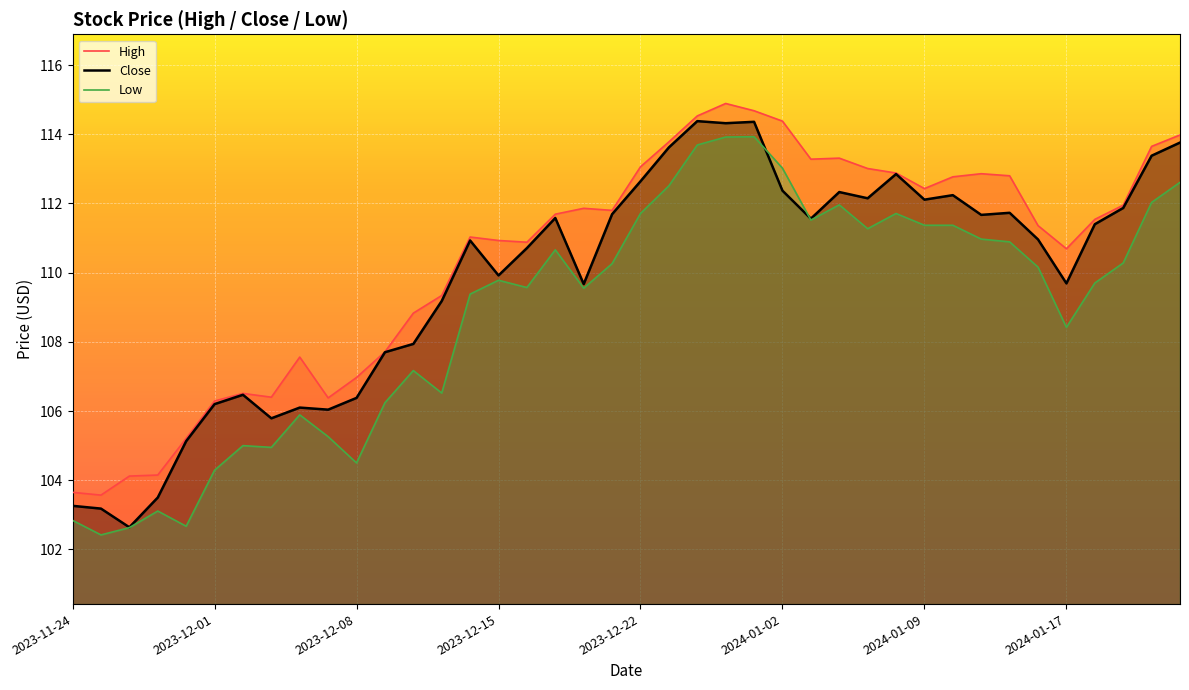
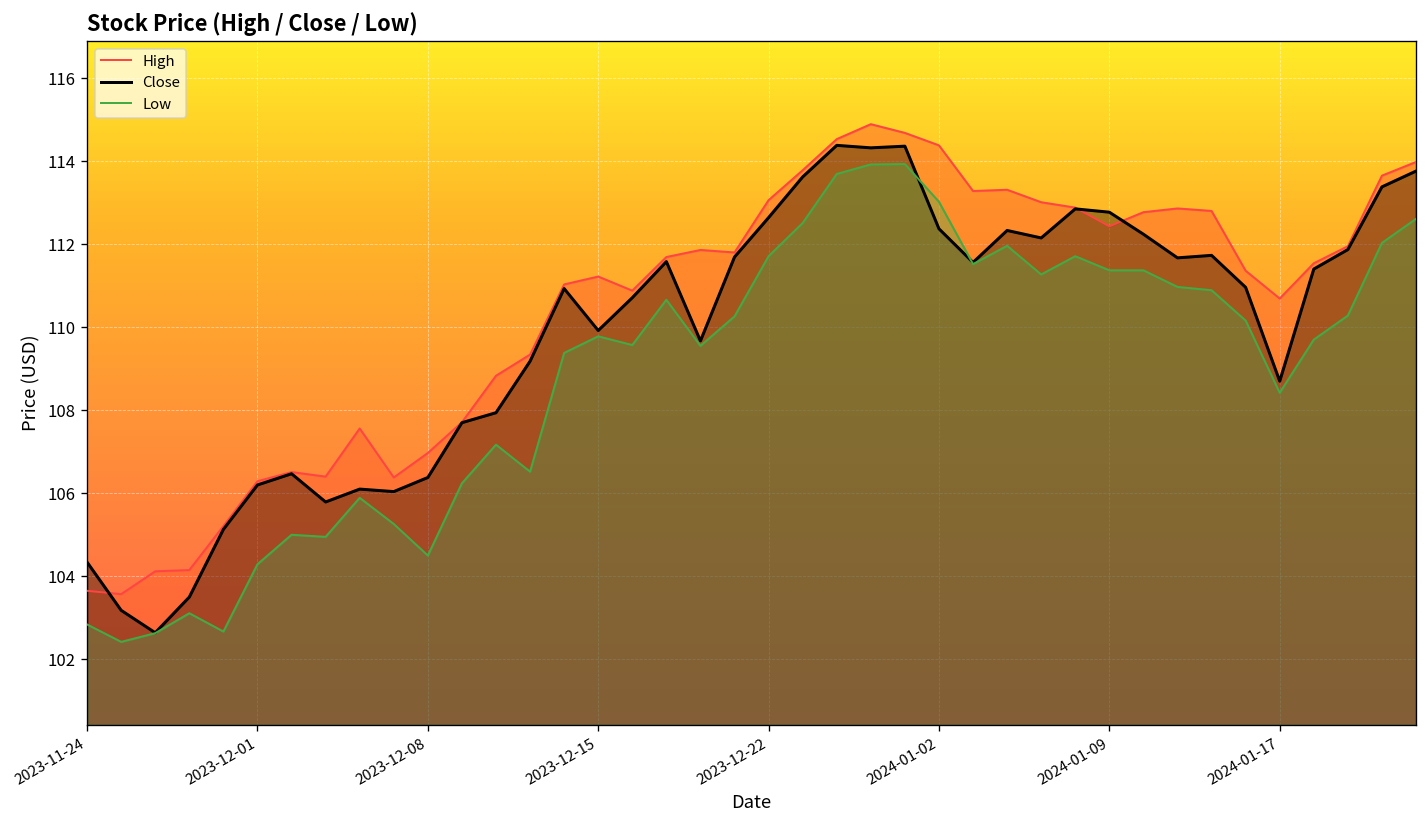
Close, 2023-11-24: 103.3 -> 104.3
High, 2023-12-15: 110.9 -> 111.2
Close, 2024-01-09: 112.1 -> 112.8
Close, 2024-01-17: 109.7 -> 108.7
